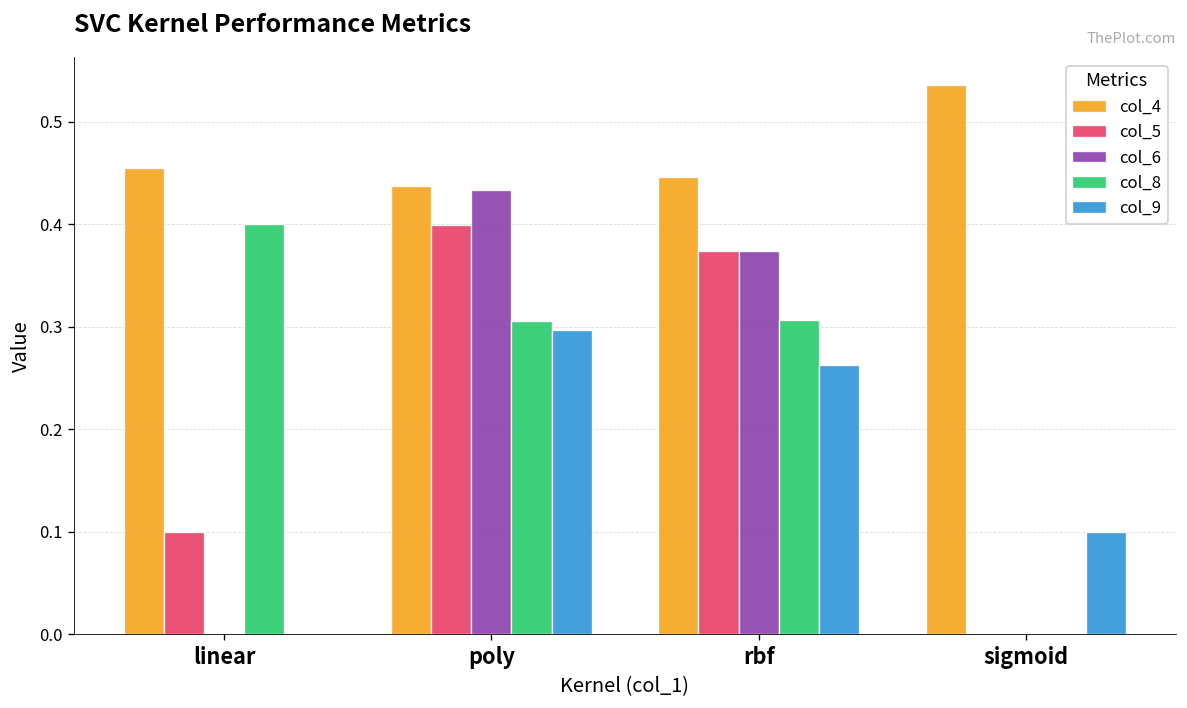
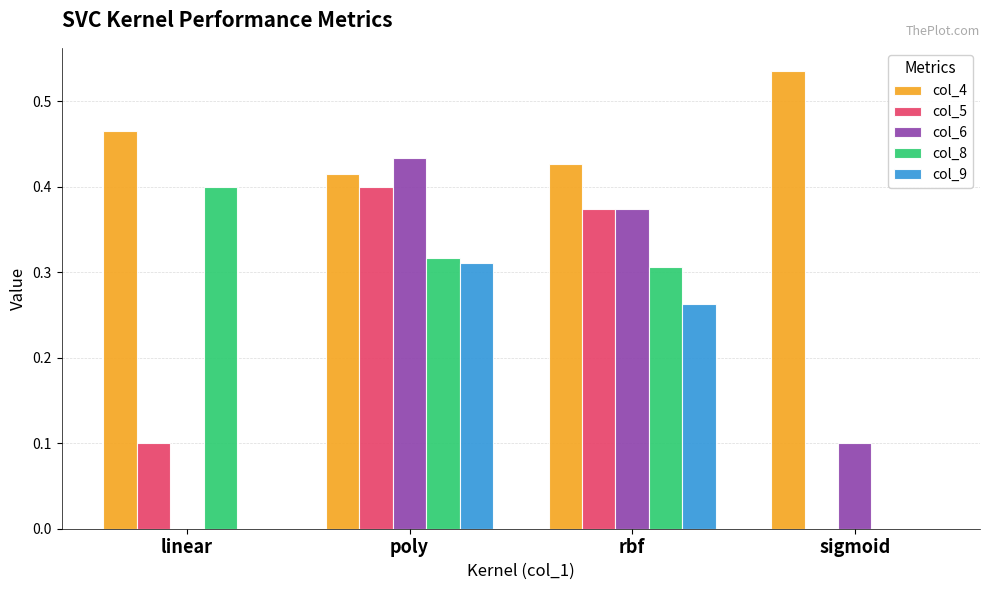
col_4, linear: 0.45 -> 0.47
col_4, poly: 0.44 -> 0.41
col_8, poly: 0.31 -> 0.32
col_9, poly: 0.30 -> 0.31
col_4, rbf: 0.45 -> 0.43
col_6, sigmoid: 0.0 -> 0.1
col_9, sigmoid: 0.1 -> 0.0
